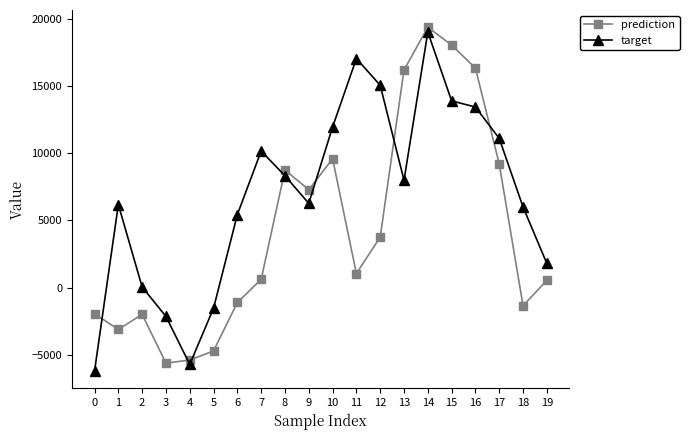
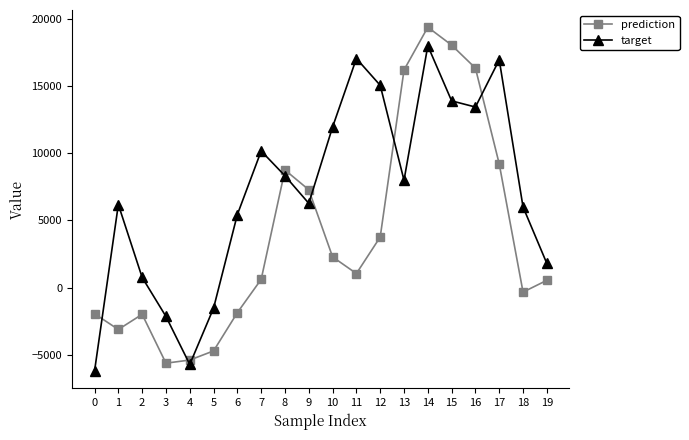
target, 2: 0 -> 800
prediction, 6: -1100 -> -1900
prediction, 10: 9600 -> 2300
target, 14: 19000 -> 18000
target, 17: 11100 -> 16900
prediction, 18: -1300 -> -300
